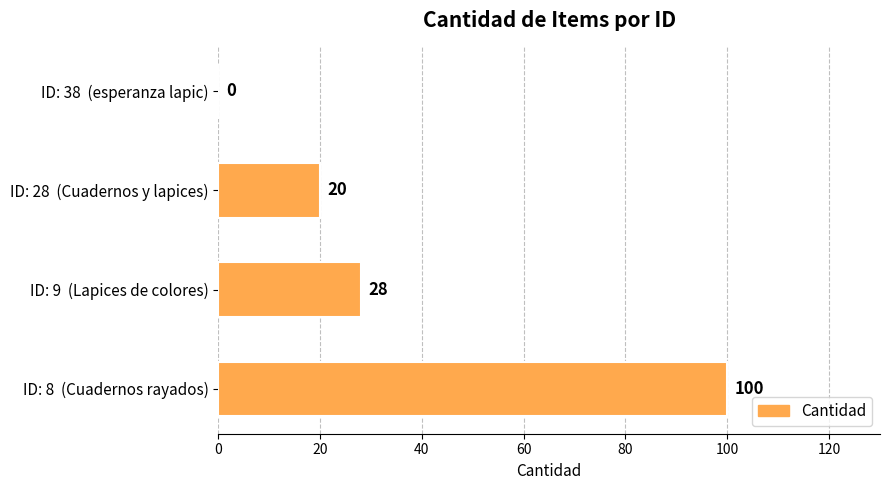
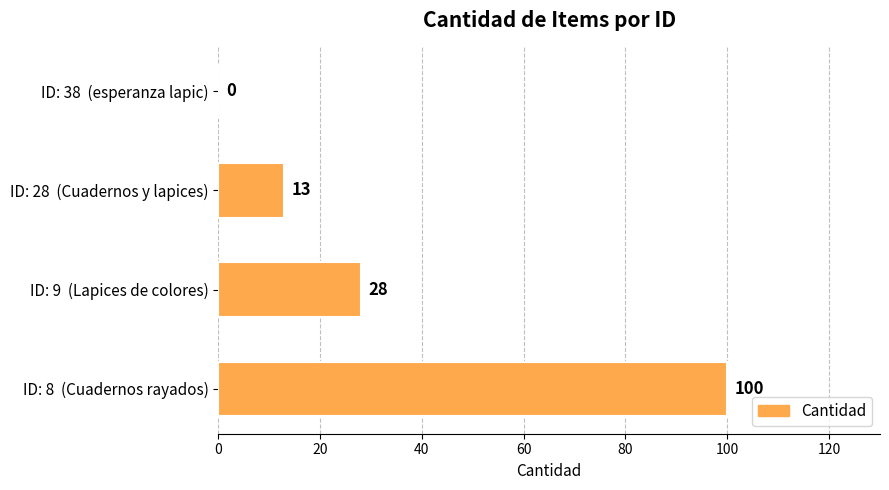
ID: 28 (Cuadernos y lapices): 20 -> 13
